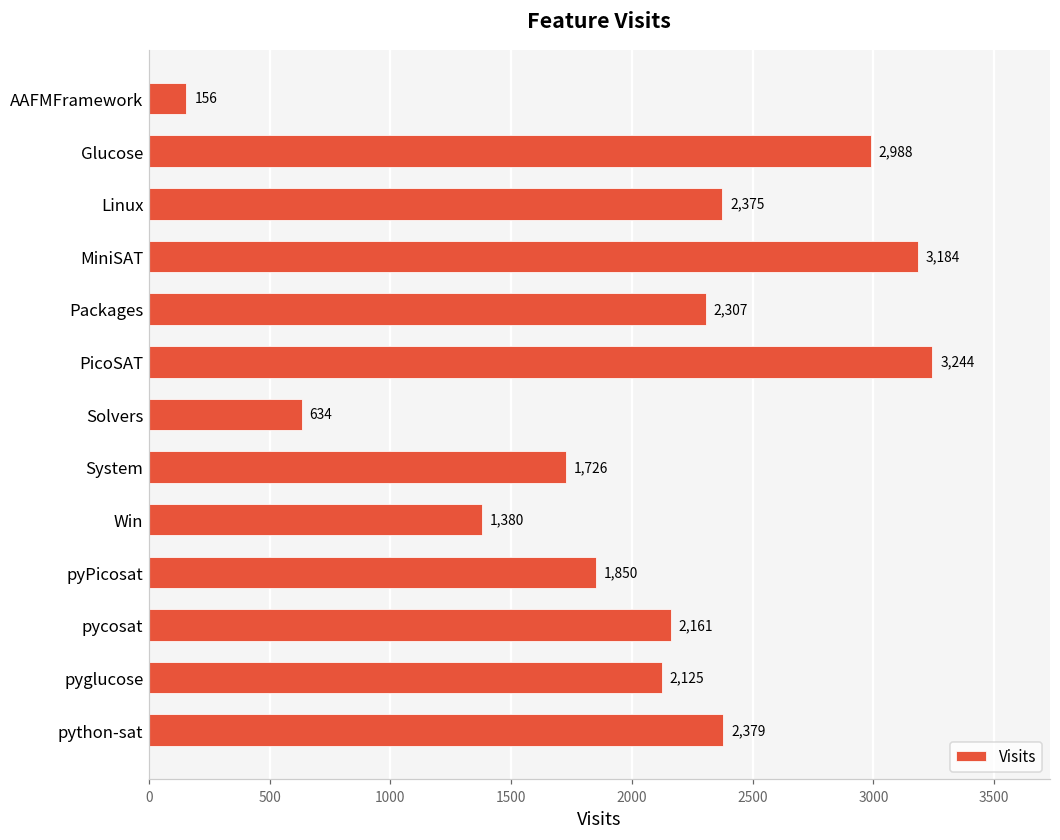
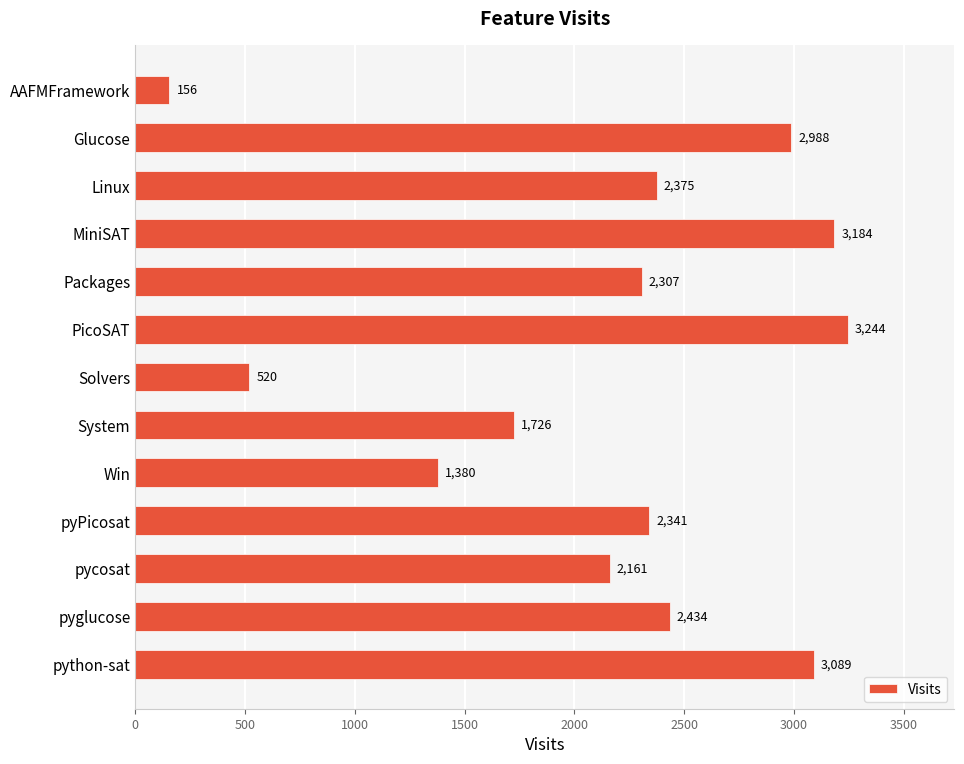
Solvers: 634 -> 520
pyPicosat: 1,850 -> 2,341
pyglucose: 2,125 -> 2,434
python-sat: 2,379 -> 3,089
